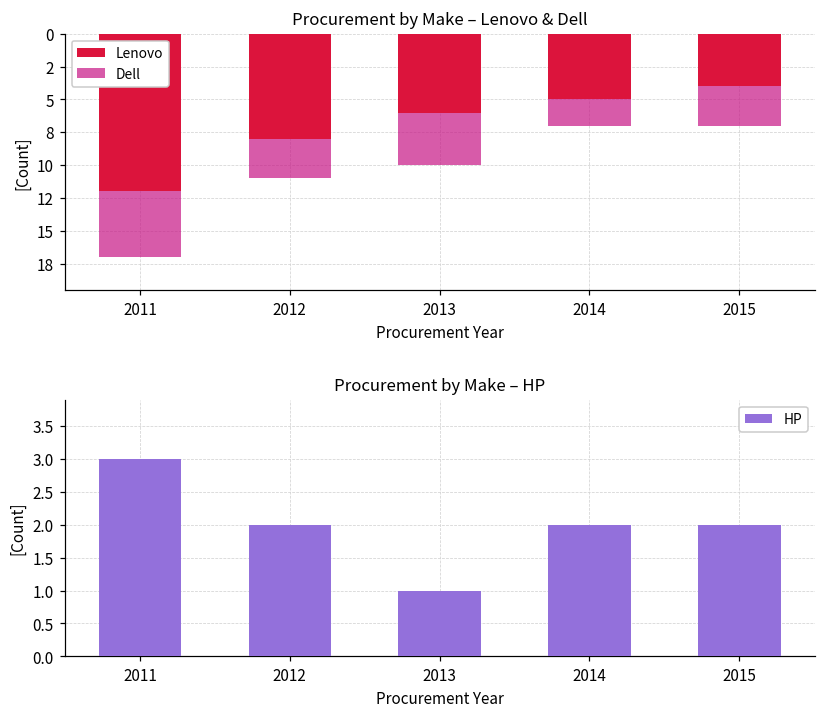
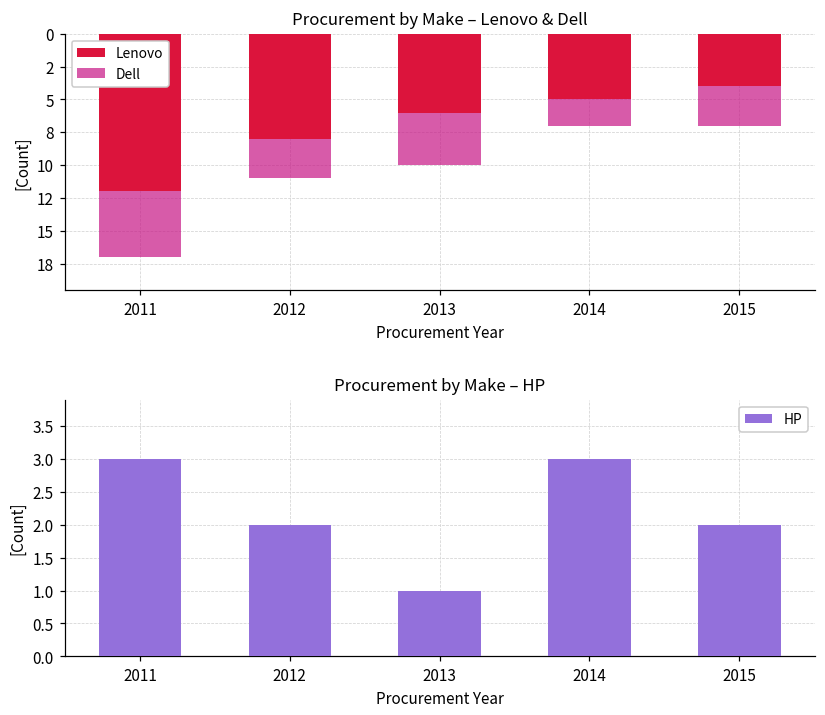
Procurement by Make – HP, 2014: 2 -> 3
